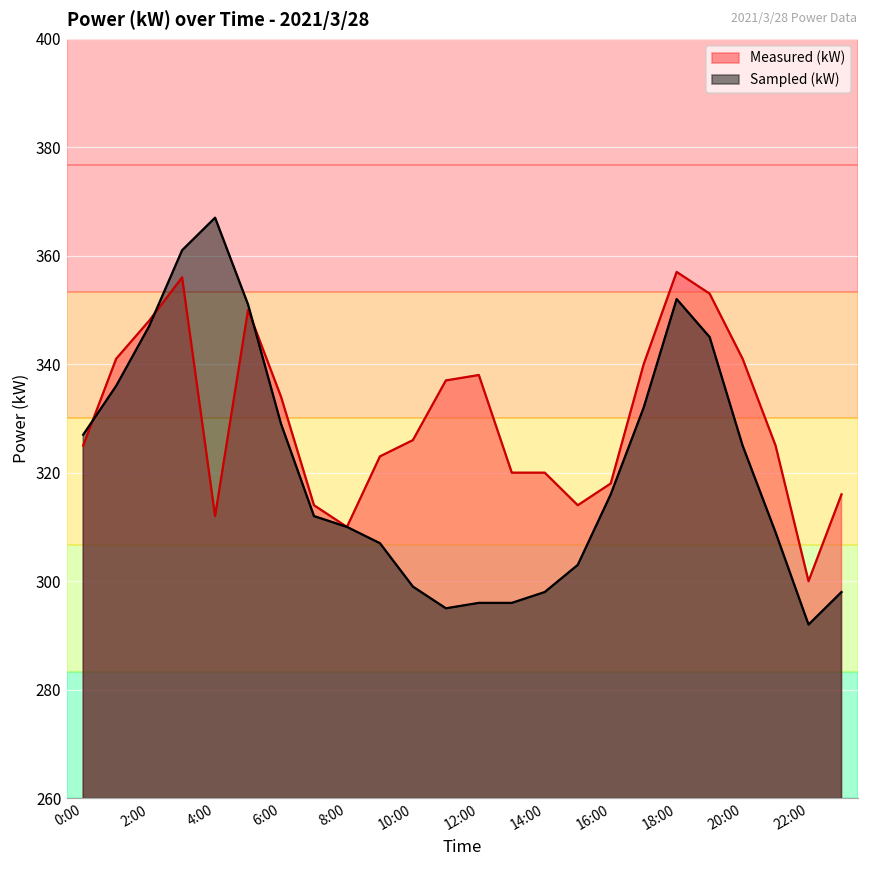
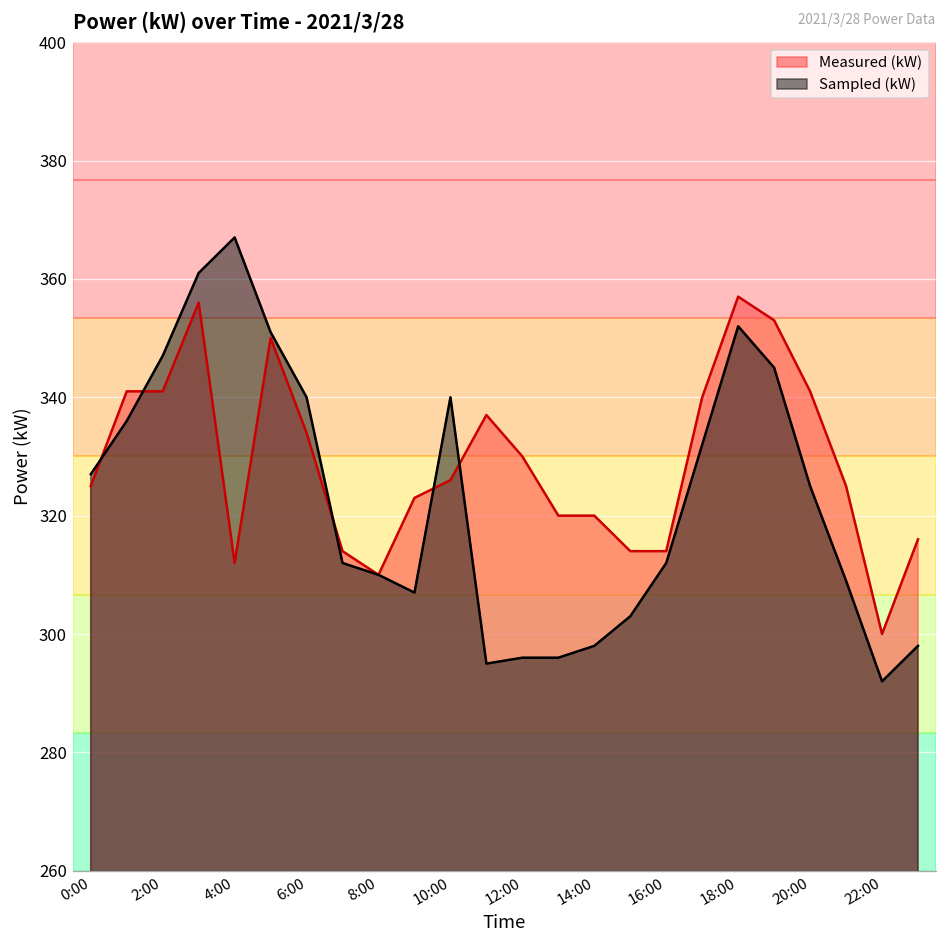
Measured (kW), 2:00: 348 -> 341
Sampled (kW), 6:00: 329 -> 340
Sampled (kW), 10:00: 299 -> 340
Measured (kW), 12:00: 338 -> 330
Measured (kW), 16:00: 318 -> 314
Sampled (kW), 16:00: 316 -> 312
